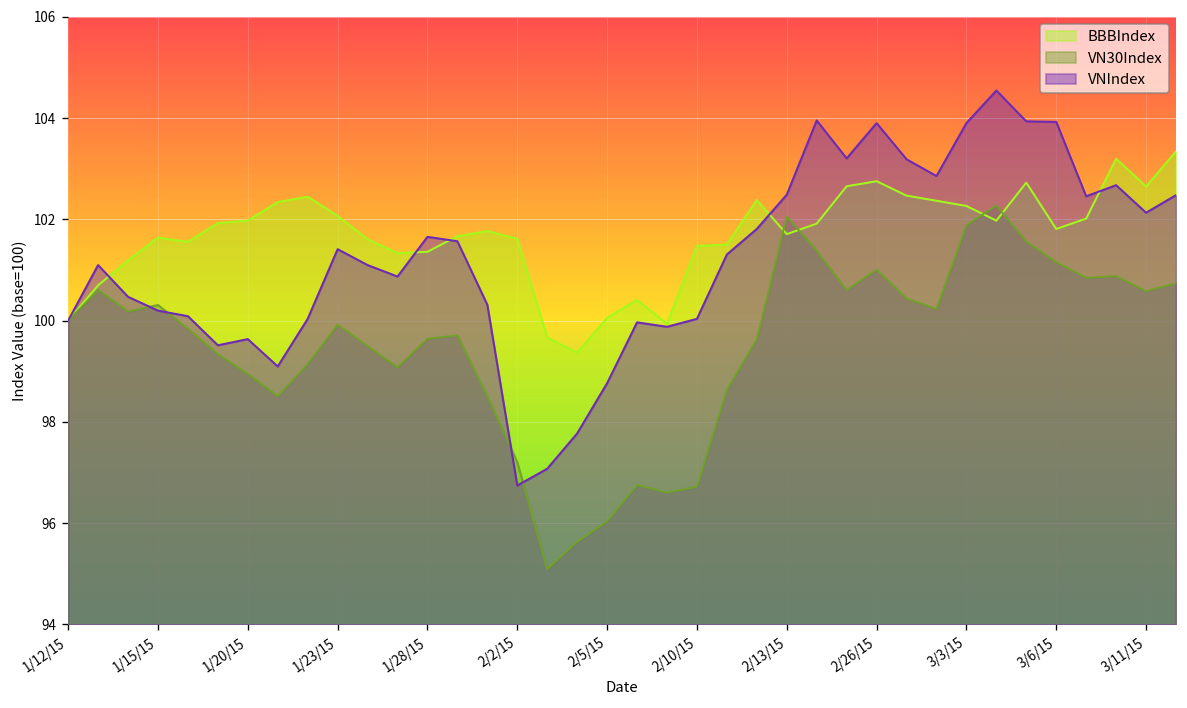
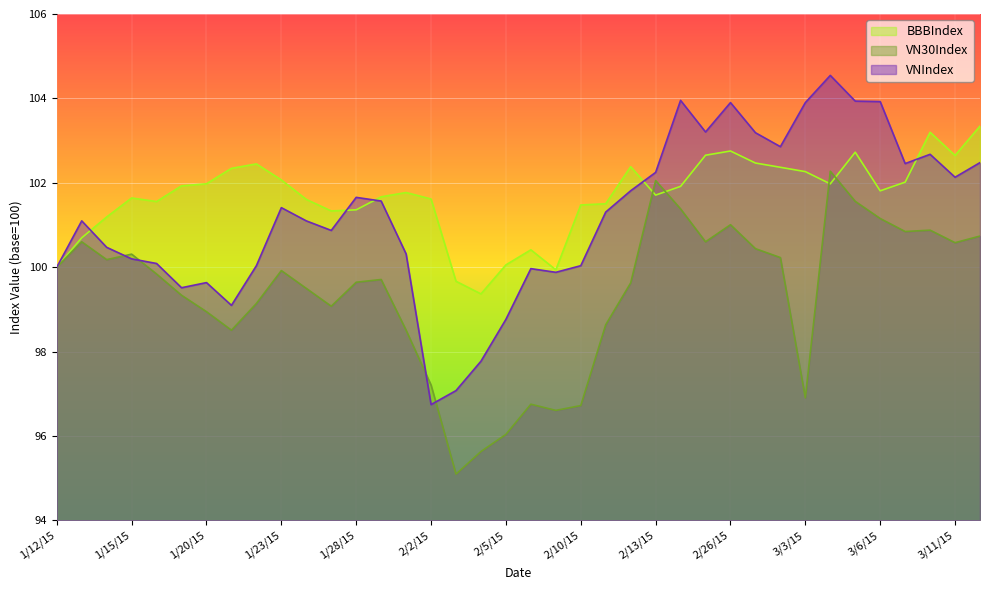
VNIndex, 2/13/15: 102.5 -> 102.2
VN30Index, 3/3/15: 101.9 -> 96.9
